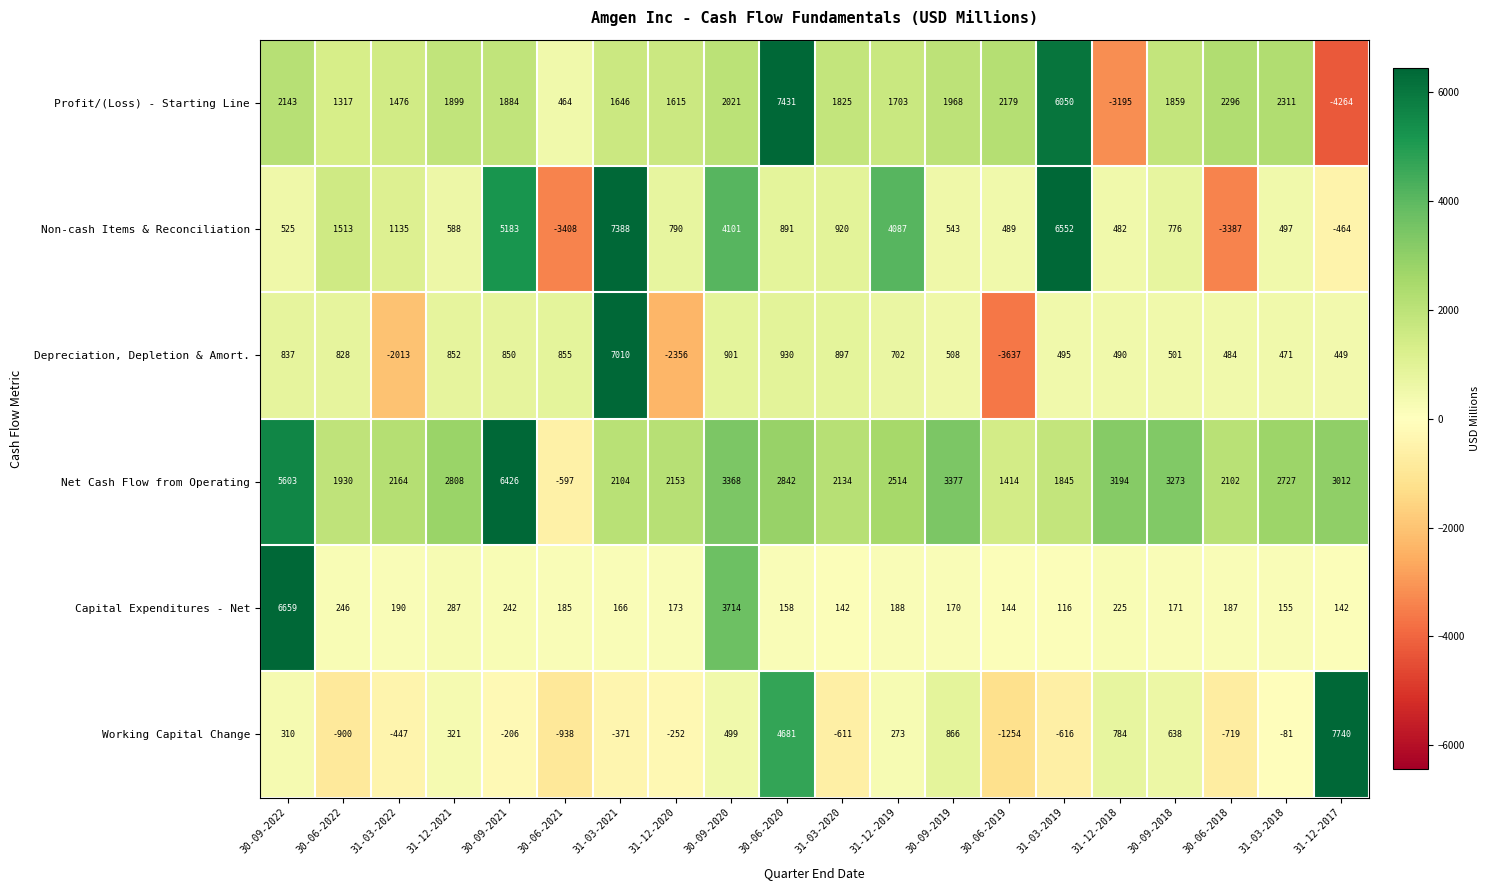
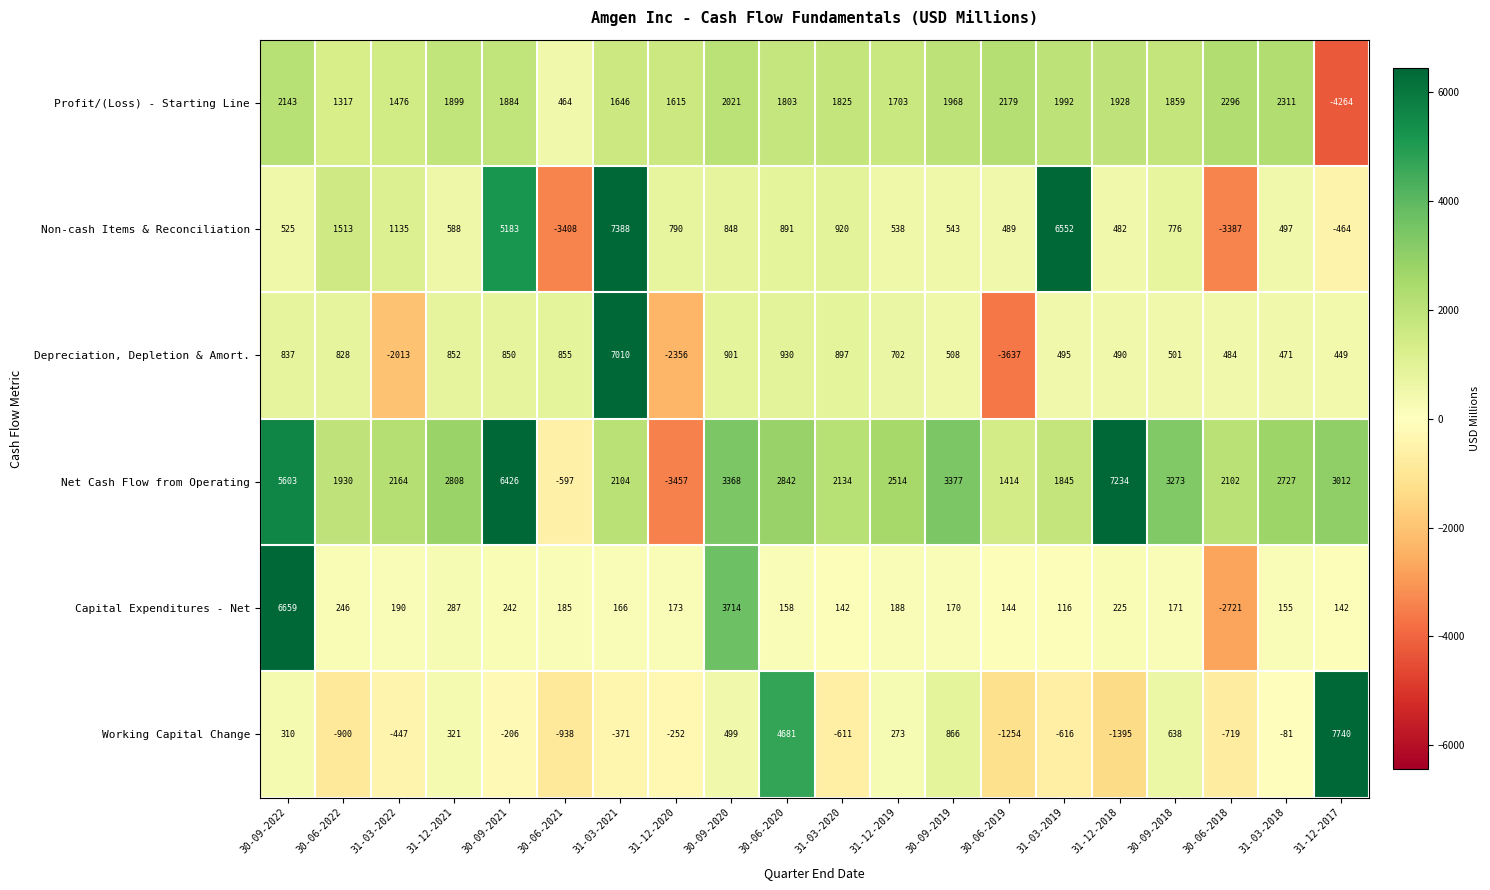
Profit/(Loss) - Starting Line, 30-06-2020: 7431 -> 1803
Profit/(Loss) - Starting Line, 31-03-2019: 6050 -> 1992
Profit/(Loss) - Starting Line, 31-12-2018: -3195 -> 1928
Non-cash Items & Reconciliation, 30-09-2020: 4101 -> 848
Non-cash Items & Reconciliation, 31-12-2019: 4087 -> 538
Net Cash Flow from Operating, 31-12-2020: 2153 -> -3457
Net Cash Flow from Operating, 31-12-2018: 3194 -> 7234
Capital Expenditures - Net, 30-06-2018: 187 -> -2721
Working Capital Change, 31-12-2018: 784 -> -1395
